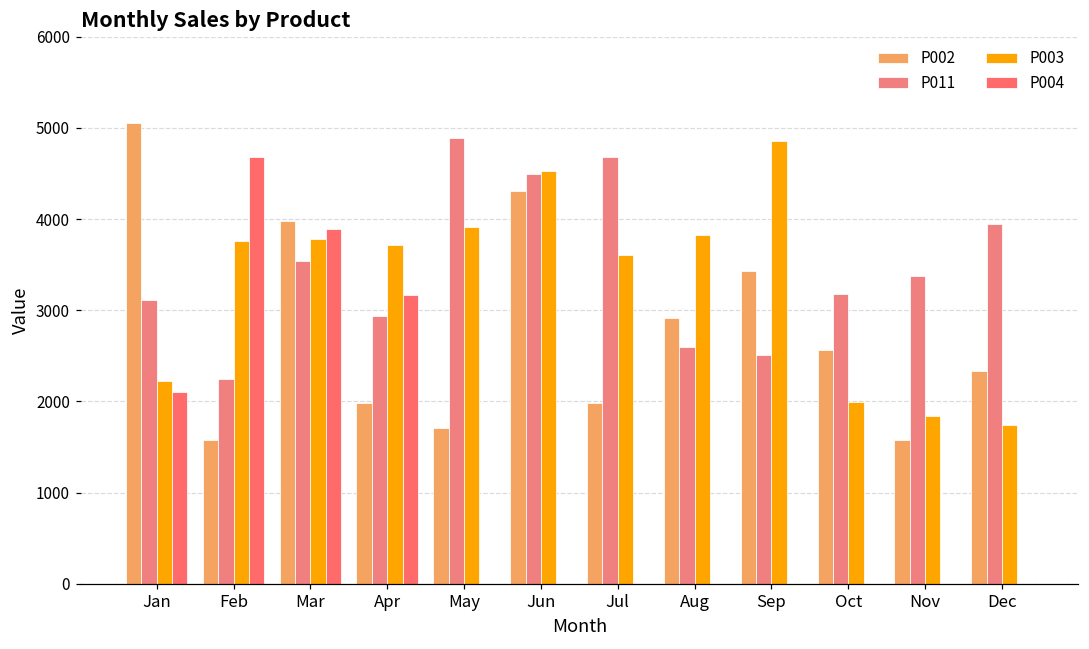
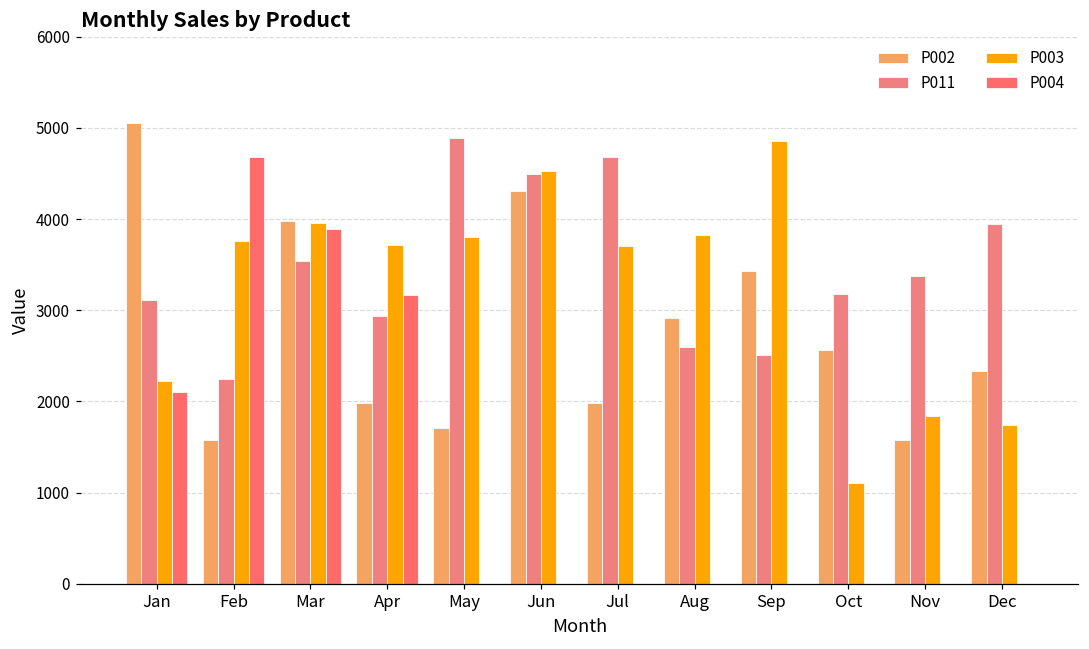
P003, Mar: 3800 -> 4000
P003, May: 3900 -> 3800
P003, Jul: 3600 -> 3700
P003, Oct: 2000 -> 1100
